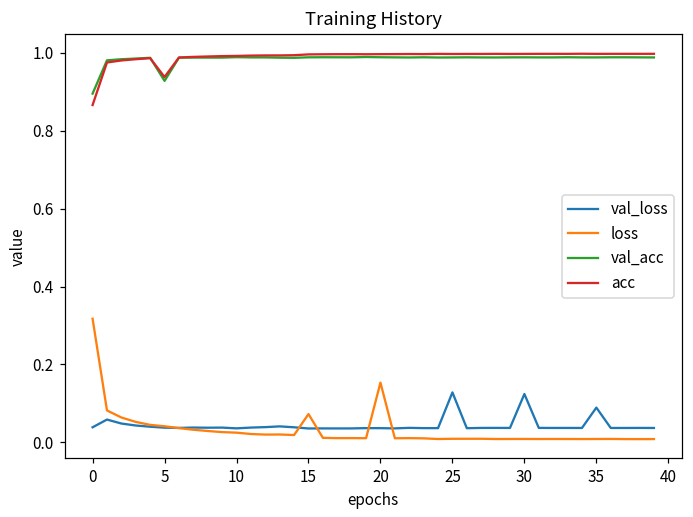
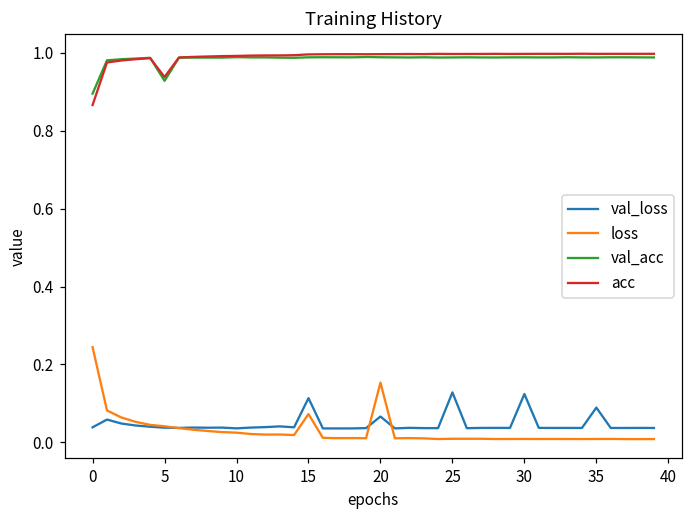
loss, 0: 0.32 -> 0.24
val_loss, 15: 0.04 -> 0.11
val_loss, 20: 0.04 -> 0.07
